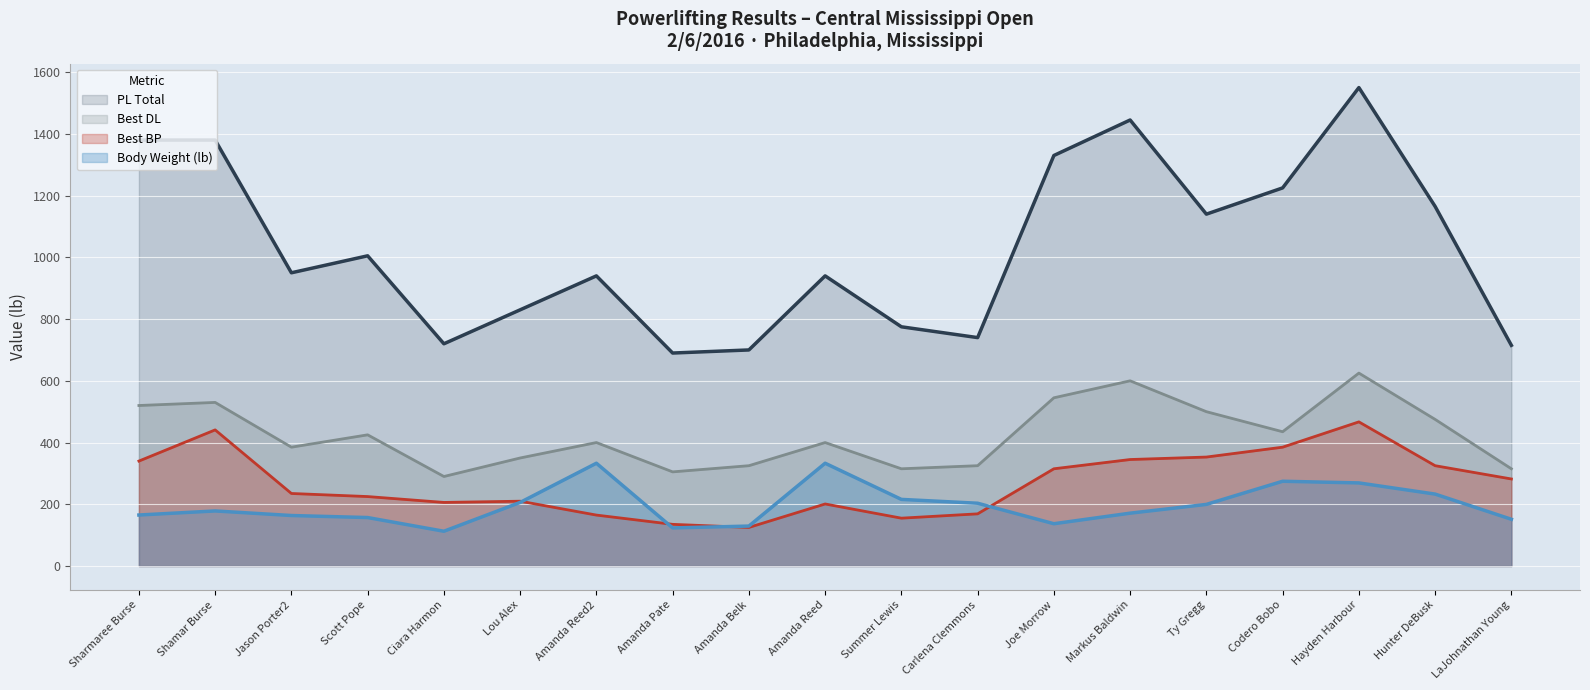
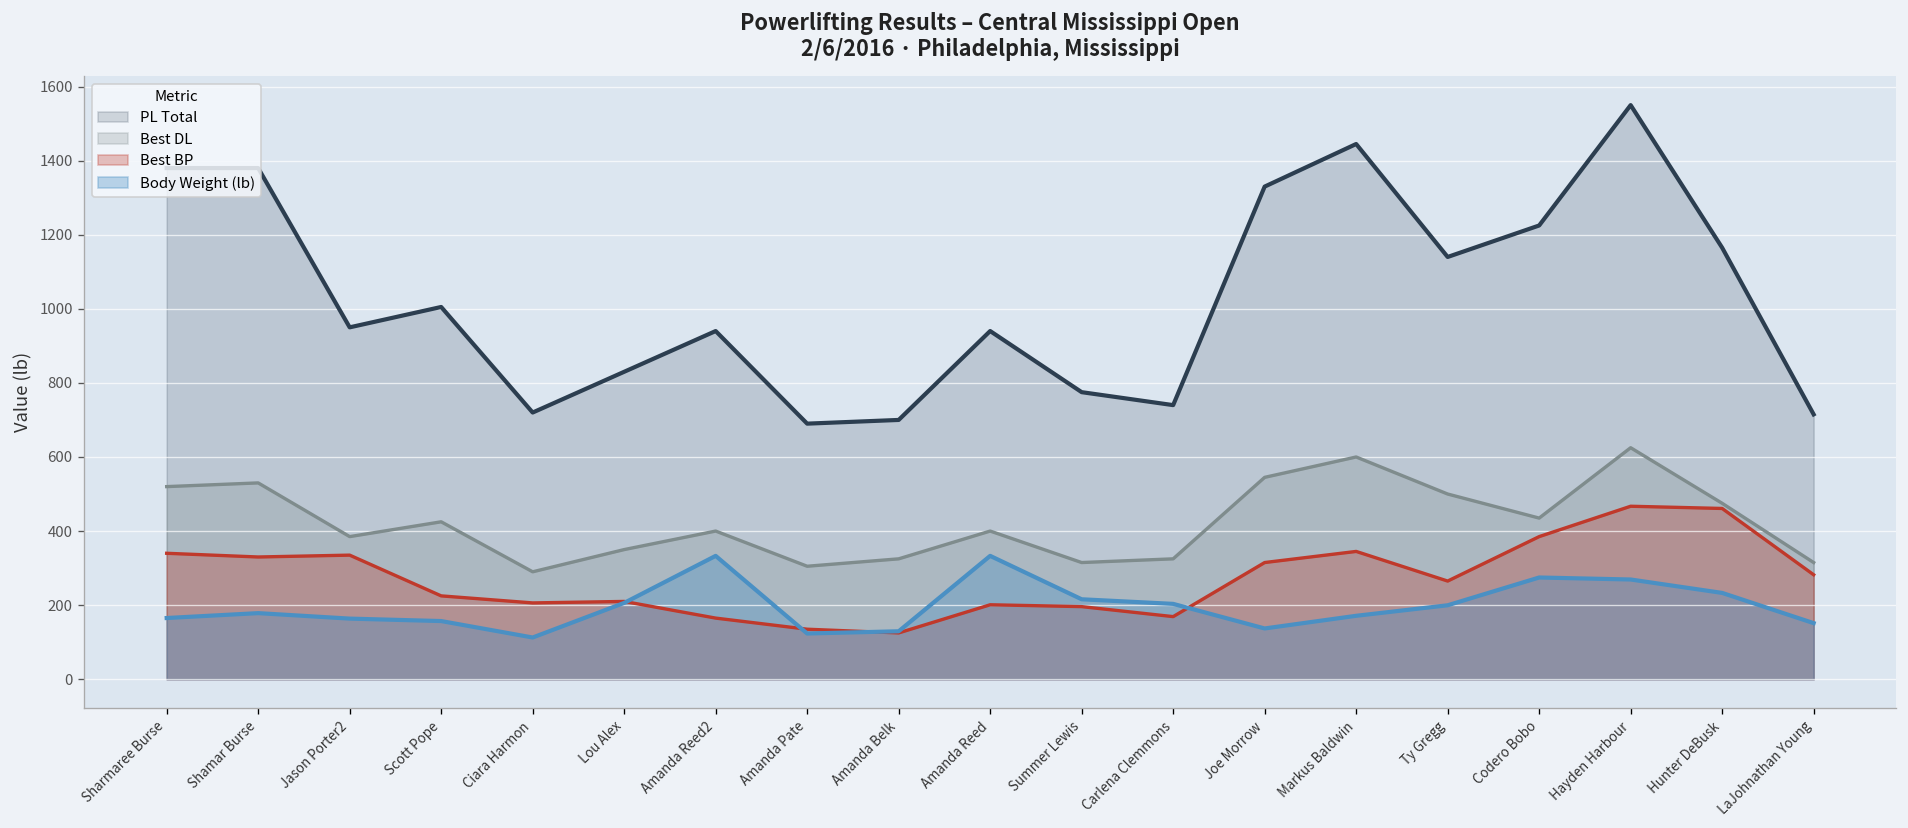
Best BP, Shamar Burse: 440 -> 330
Best BP, Jason Porter2: 240 -> 340
Best BP, Summer Lewis: 160 -> 200
Best BP, Ty Gregg: 350 -> 270
Best BP, Hunter DeBusk: 330 -> 460
